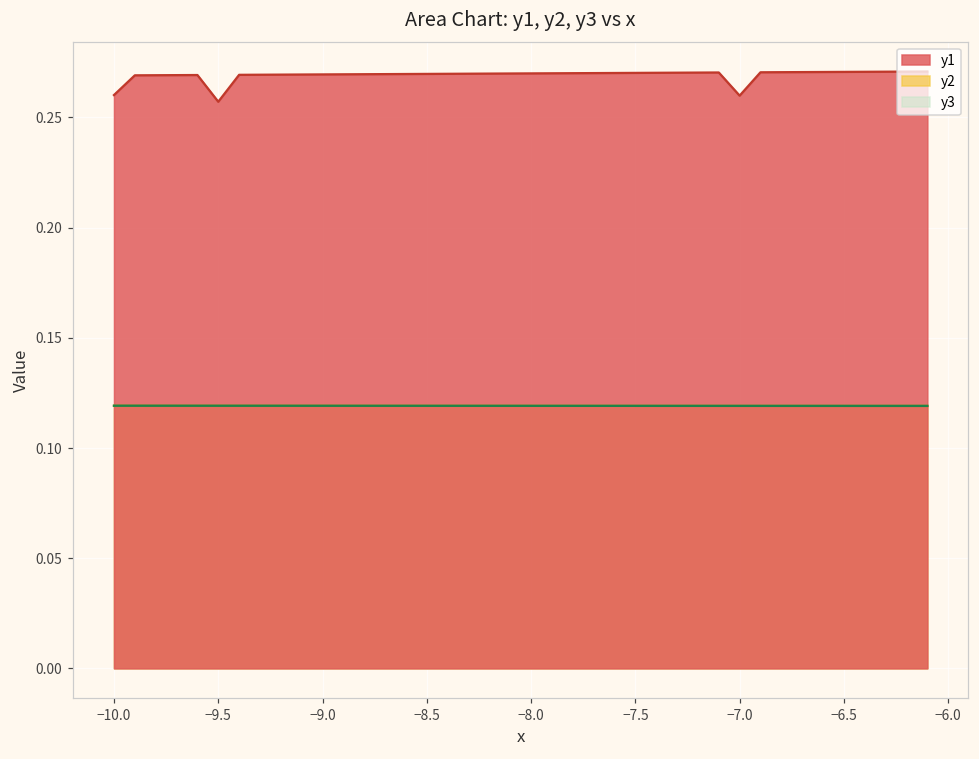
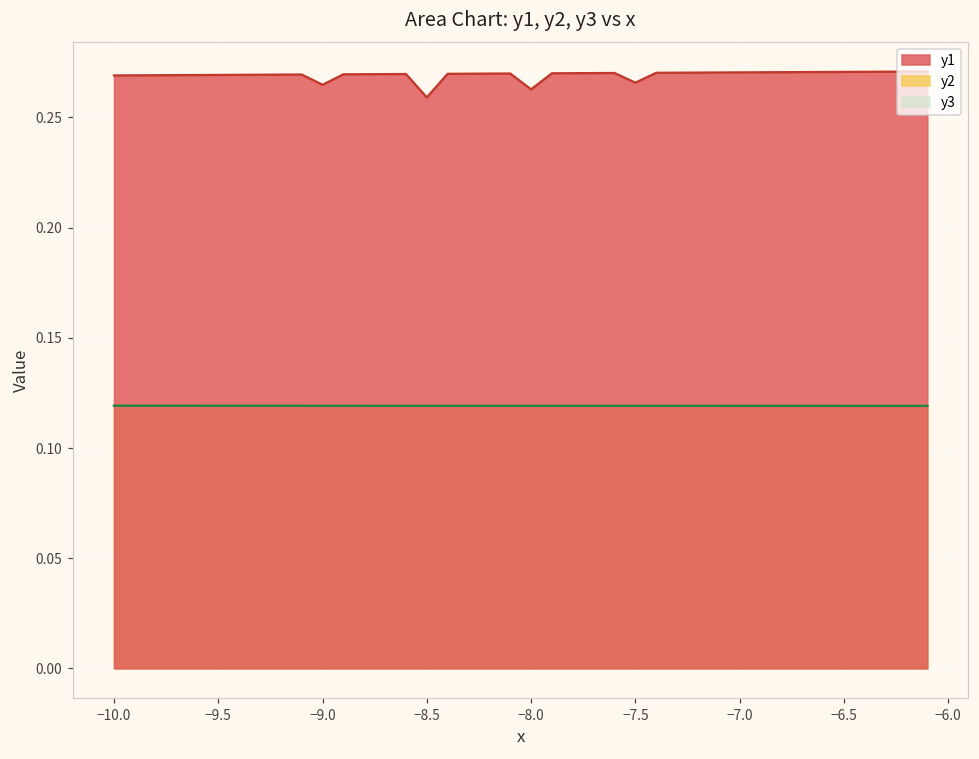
y1, −10.0: 0.260 -> 0.269
y1, −9.5: 0.257 -> 0.269
y1, −9.0: 0.270 -> 0.265
y1, −8.5: 0.270 -> 0.259
y1, −8.0: 0.270 -> 0.263
y1, −7.5: 0.270 -> 0.266
y1, −7.0: 0.260 -> 0.270
